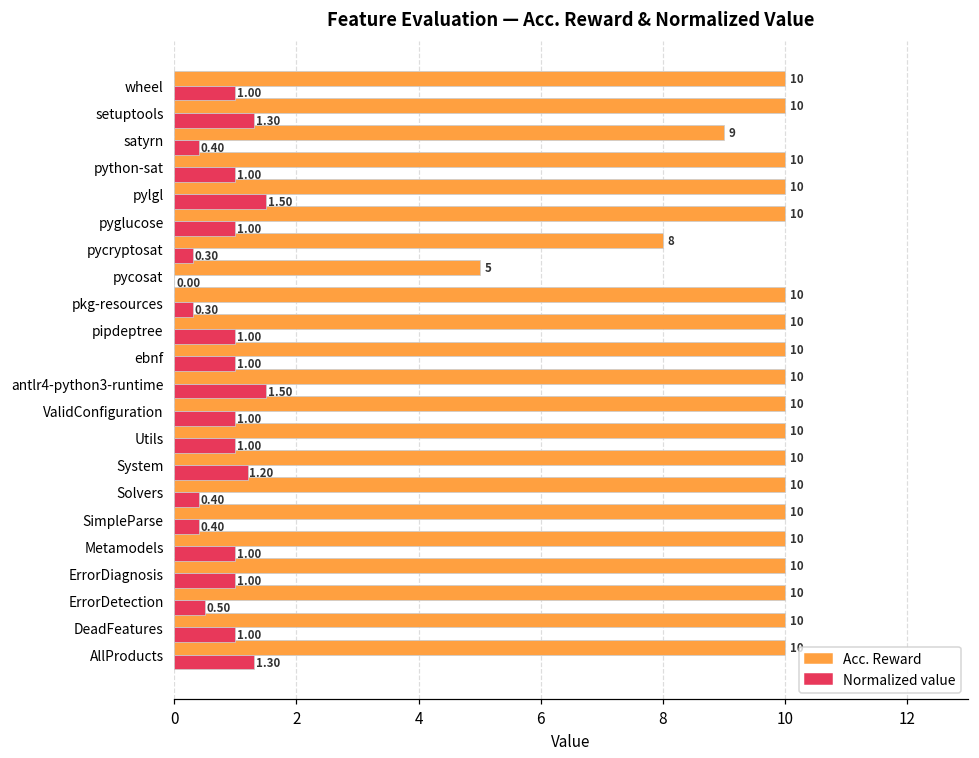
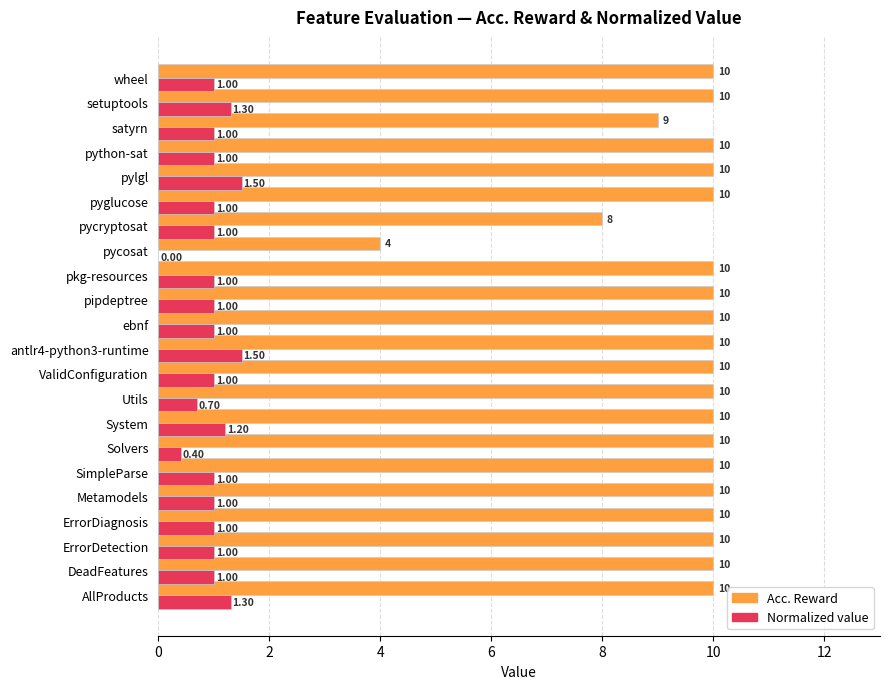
Normalized value, satyrn: 0.40 -> 1.00
Normalized value, pycryptosat: 0.30 -> 1.00
Acc. Reward, pycosat: 5 -> 4
Normalized value, pkg-resources: 0.30 -> 1.00
Normalized value, Utils: 1.00 -> 0.70
Normalized value, SimpleParse: 0.40 -> 1.00
Normalized value, ErrorDetection: 0.50 -> 1.00
